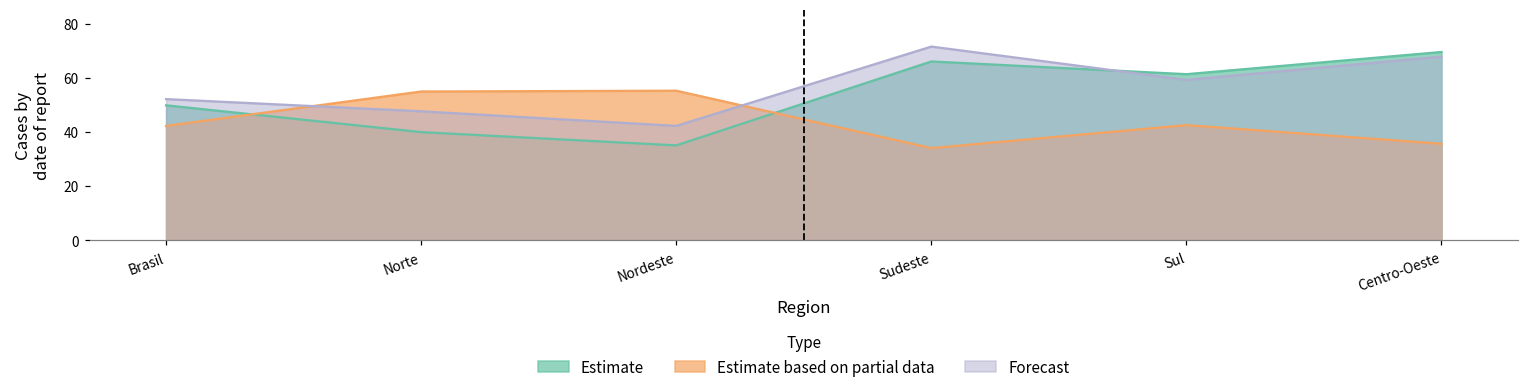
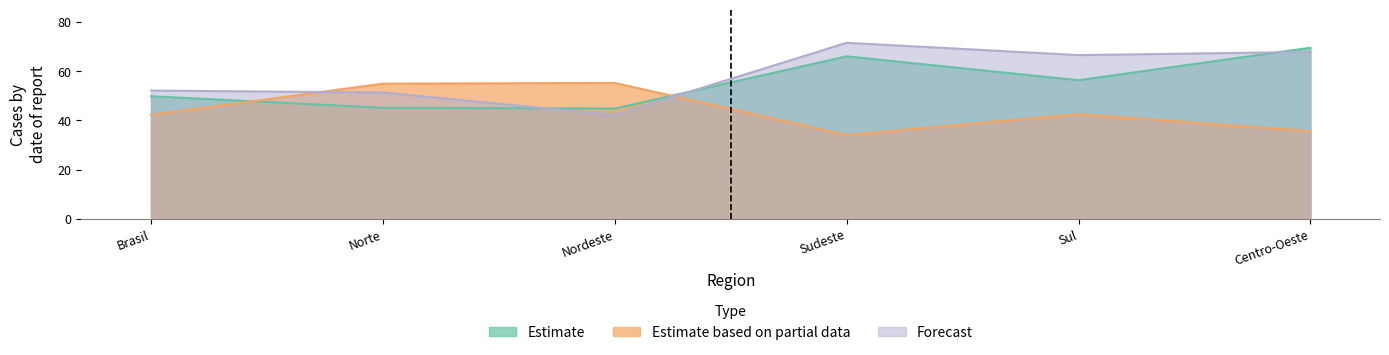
Estimate, Norte: 40 -> 45
Forecast, Norte: 48 -> 51
Estimate, Nordeste: 35 -> 45
Estimate, Sul: 61 -> 56
Forecast, Sul: 59 -> 67
